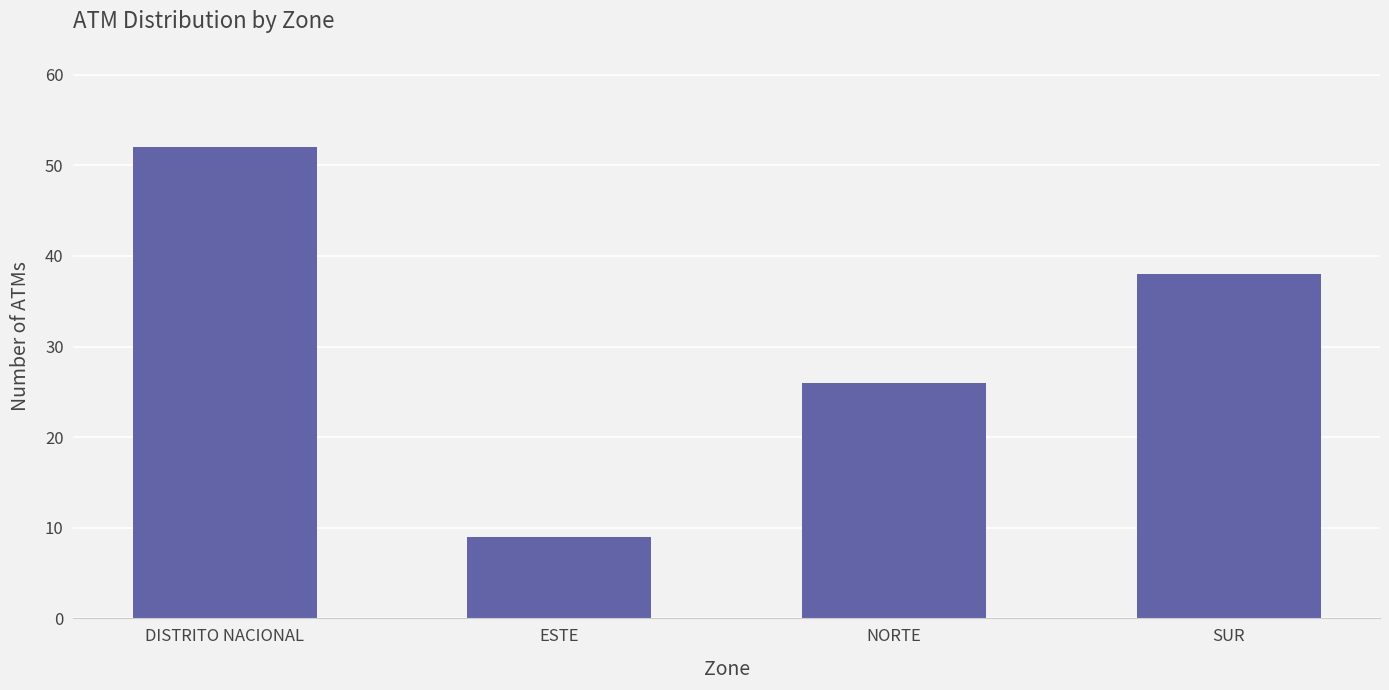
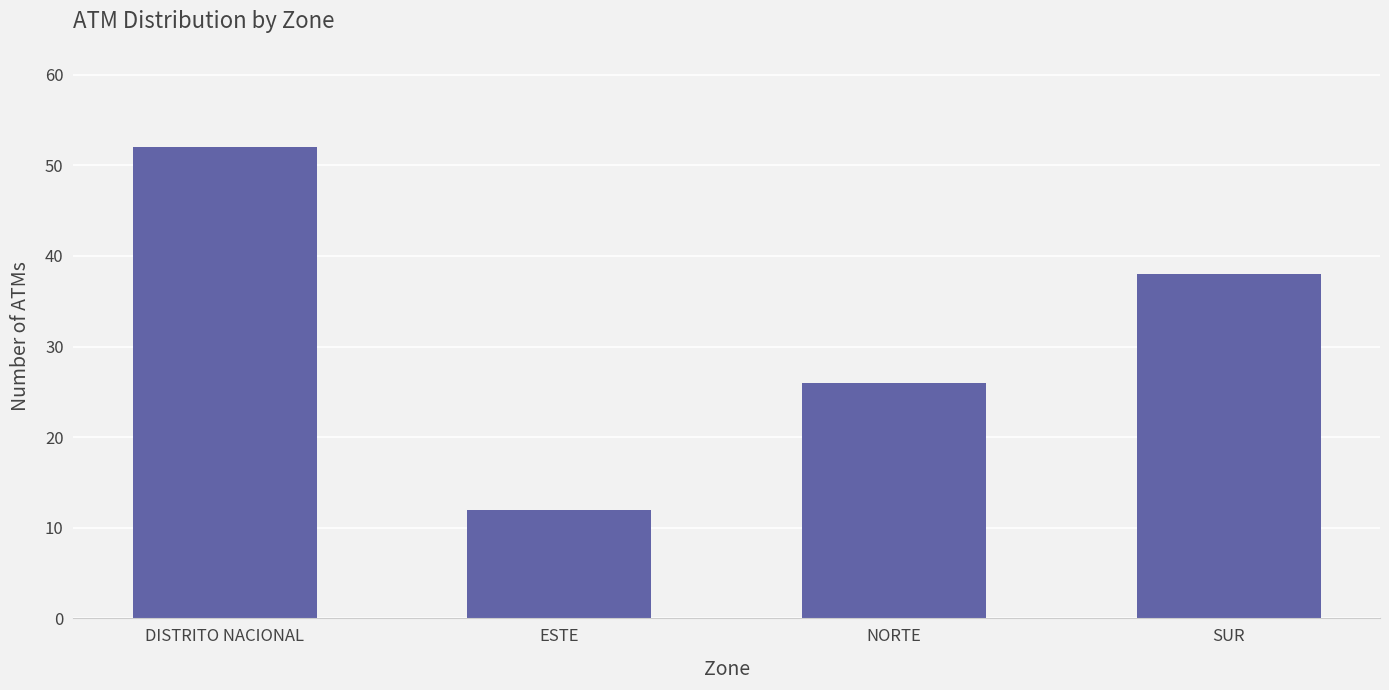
ESTE: 9 -> 12
